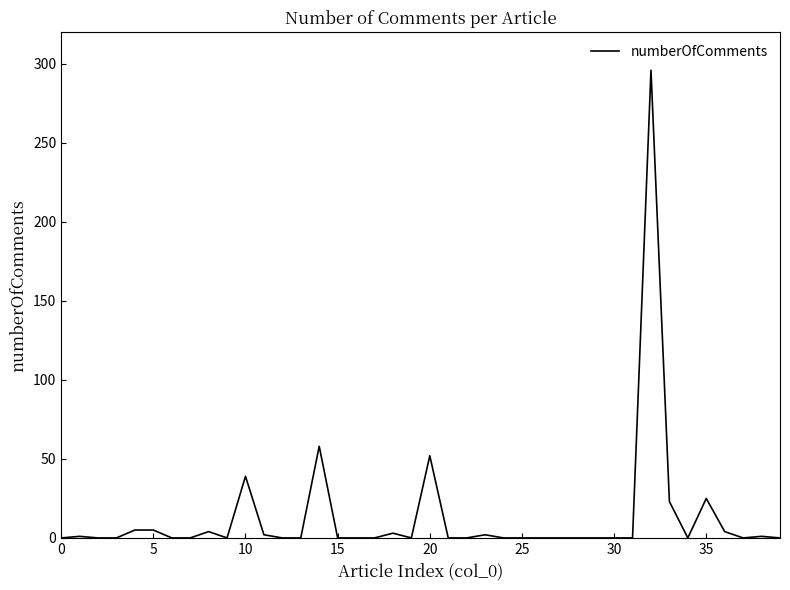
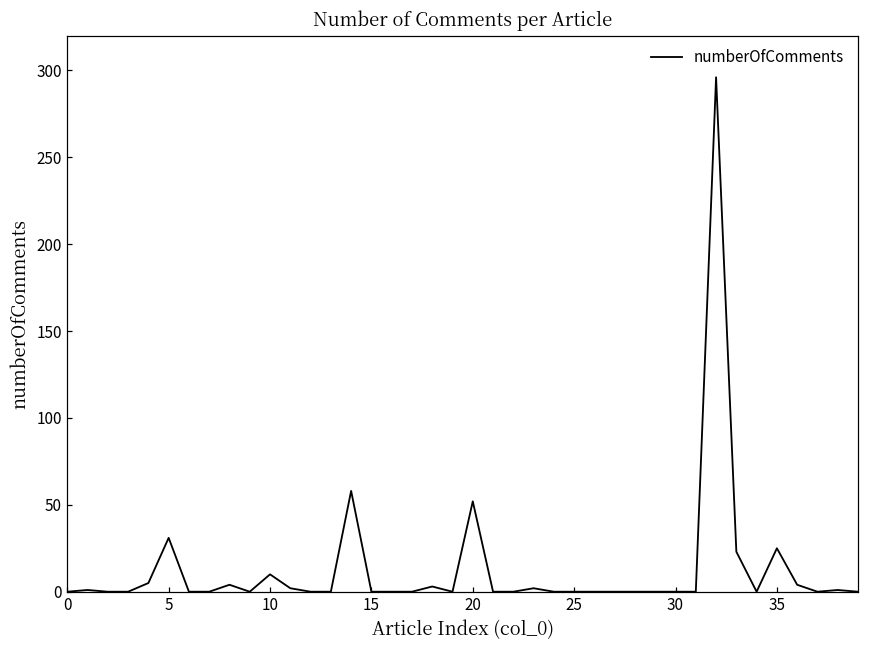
5: 5 -> 31
10: 39 -> 10
